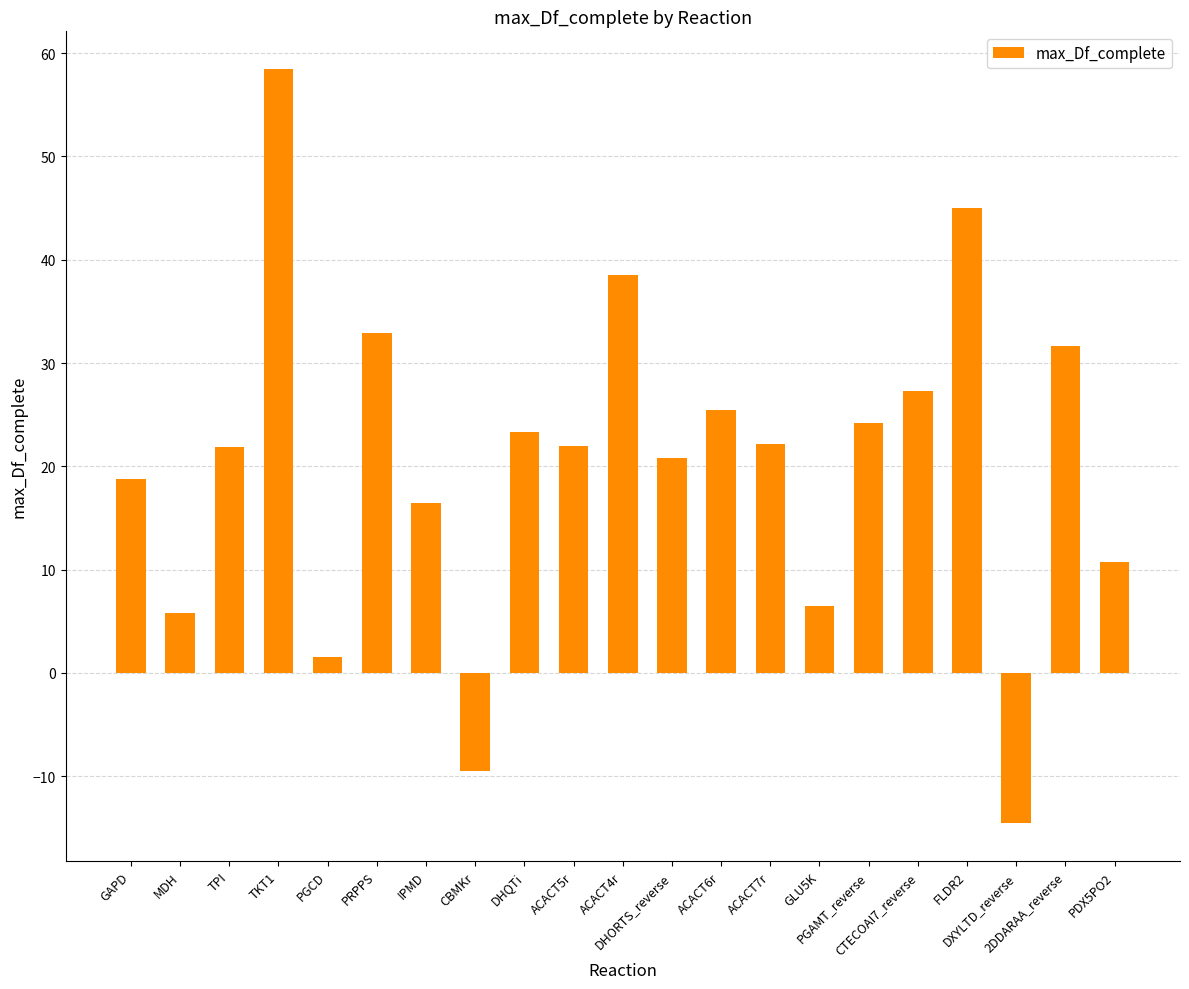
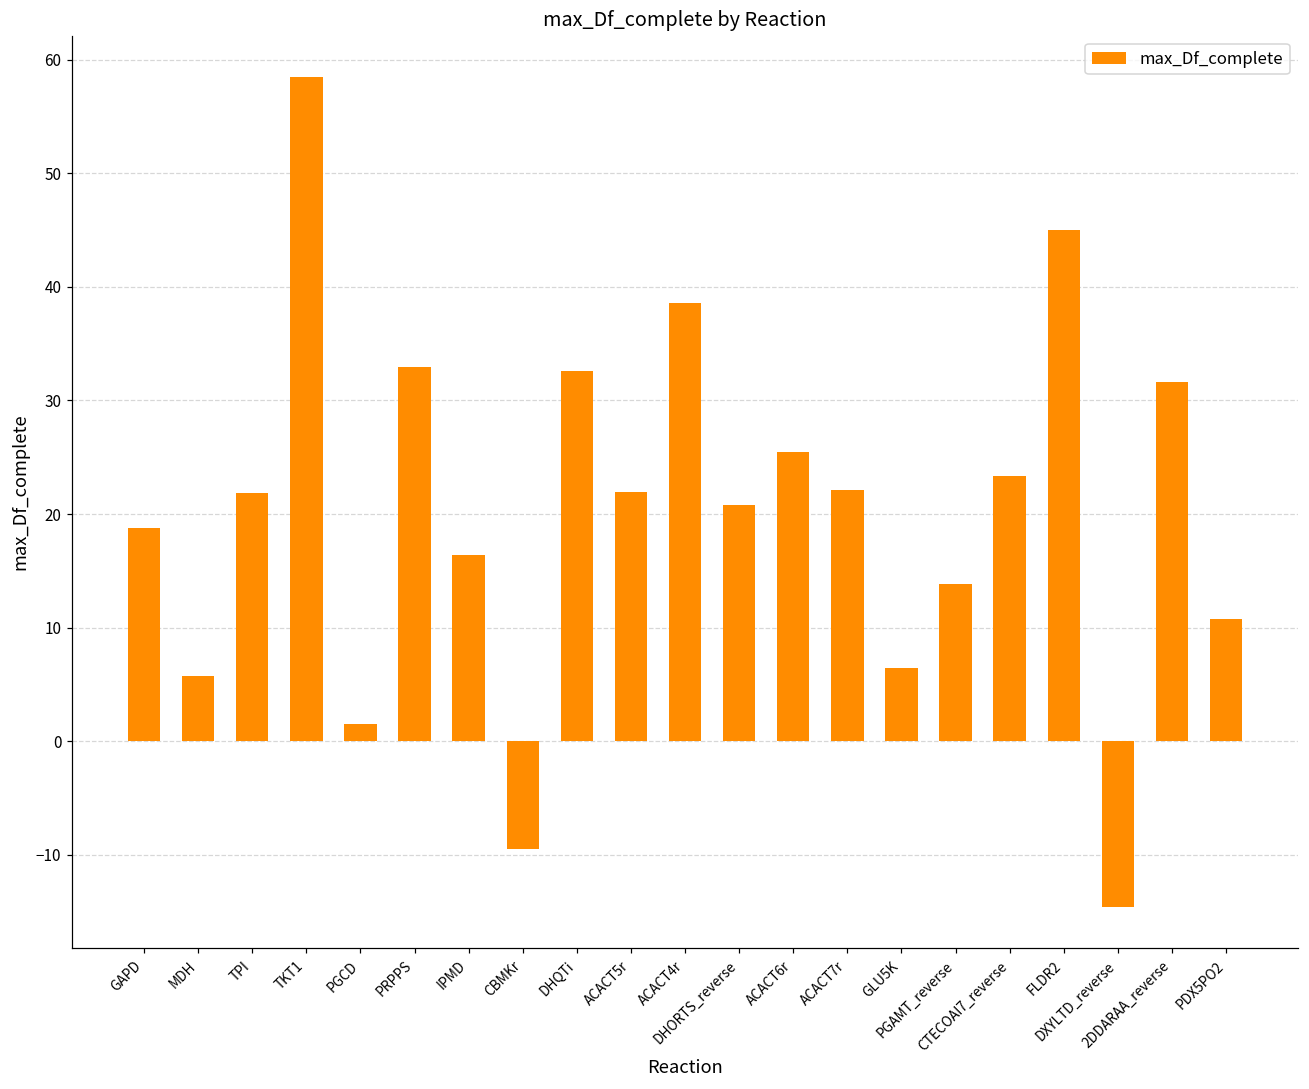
DHQTi: 23.4 -> 32.6
PGAMT_reverse: 24.2 -> 13.8
CTECOAI7_reverse: 27.3 -> 23.4
